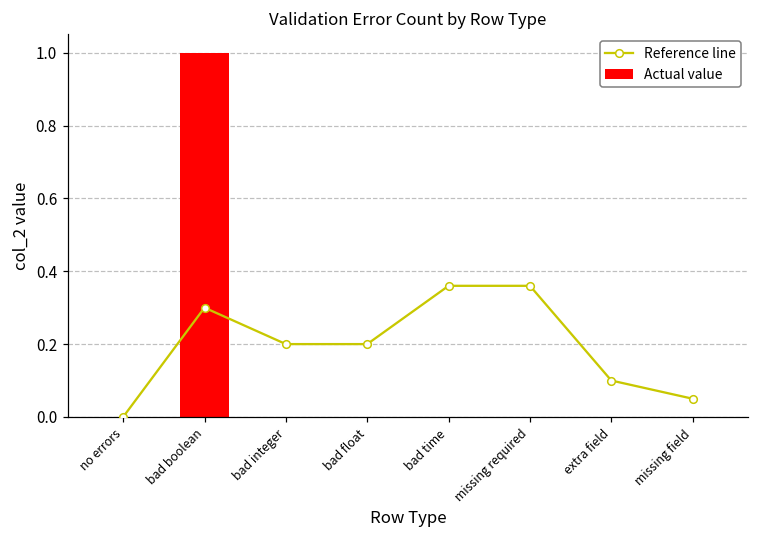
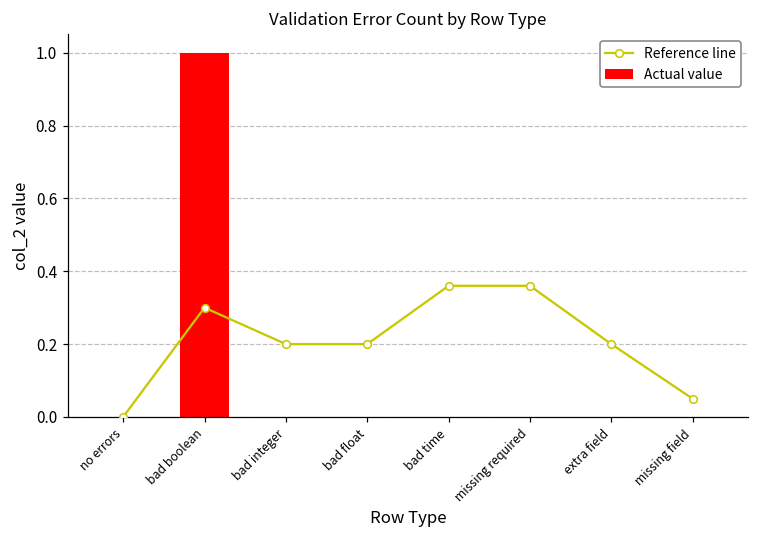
Reference line, extra field: 0.1 -> 0.2
